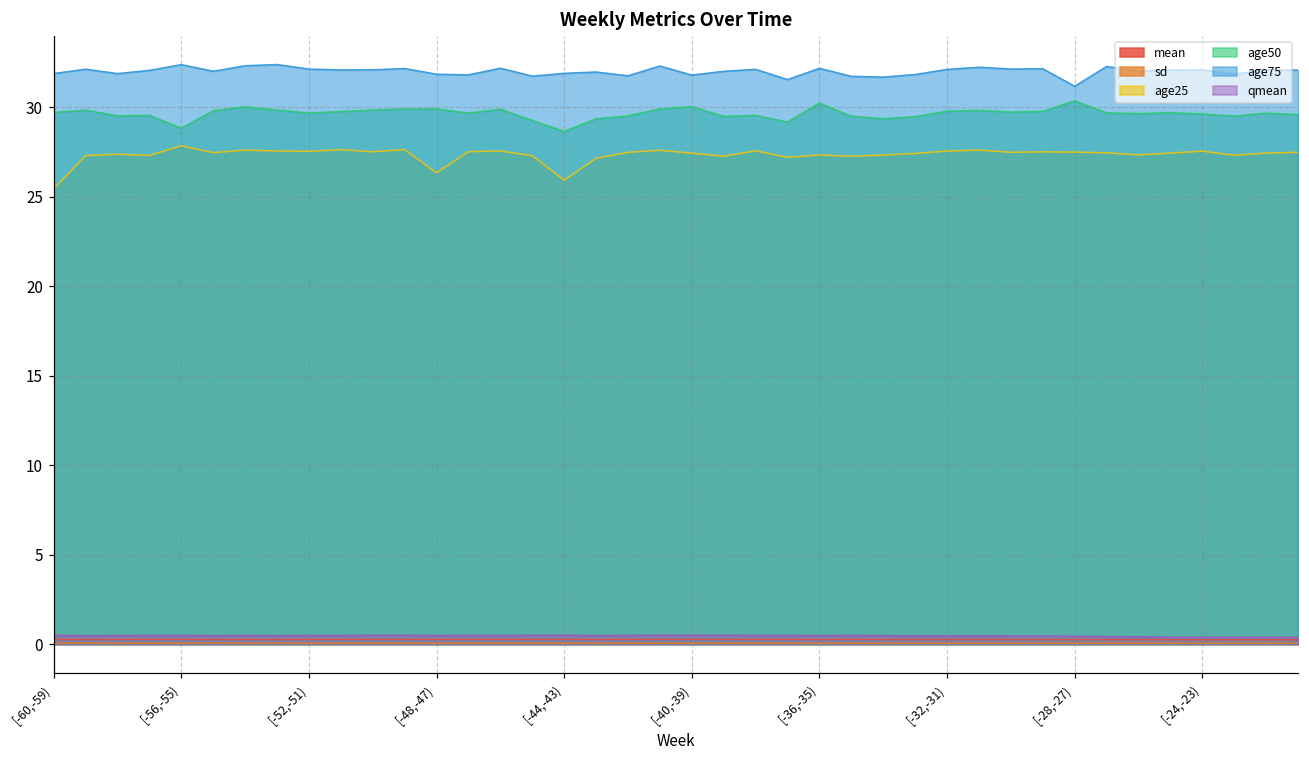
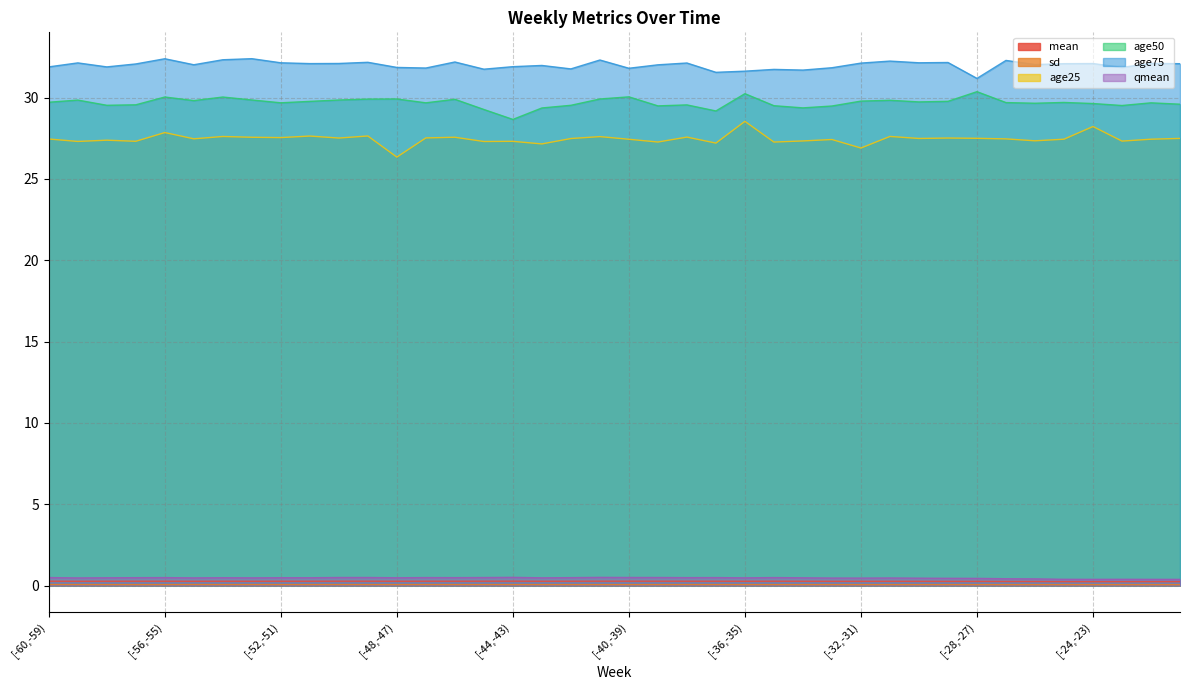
age25, [-60,-59): 25.4 -> 27.5
age50, [-56,-55): 28.8 -> 30.0
age25, [-44,-43): 25.9 -> 27.3
age25, [-36,-35): 27.3 -> 28.5
age75, [-36,-35): 32.2 -> 31.6
age25, [-32,-31): 27.6 -> 26.9
age25, [-24,-23): 27.6 -> 28.2
